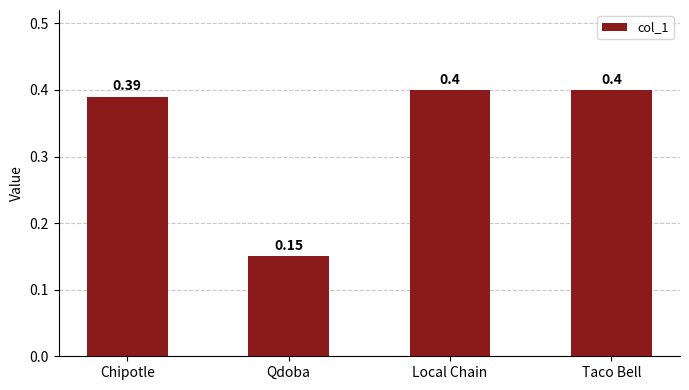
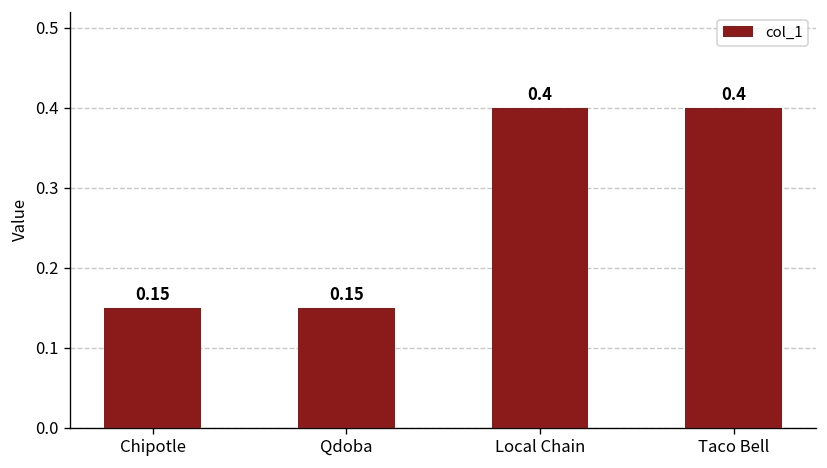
Chipotle: 0.39 -> 0.15
